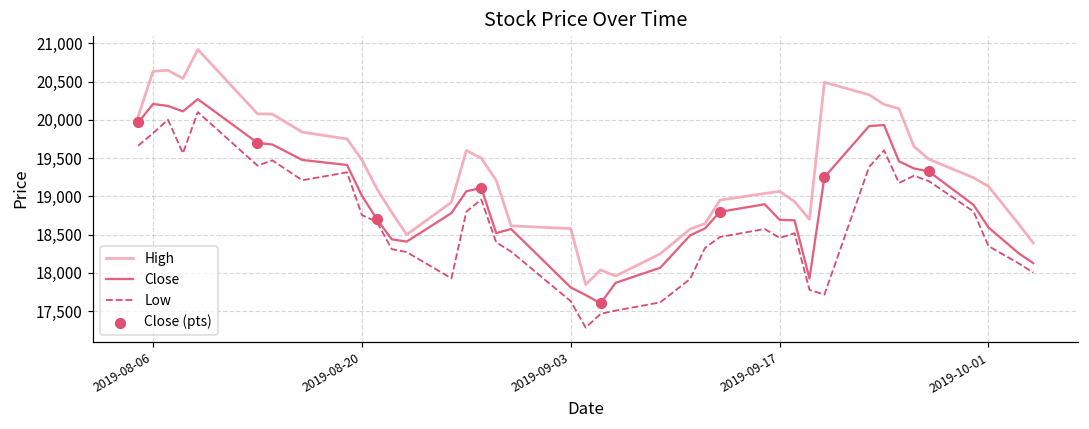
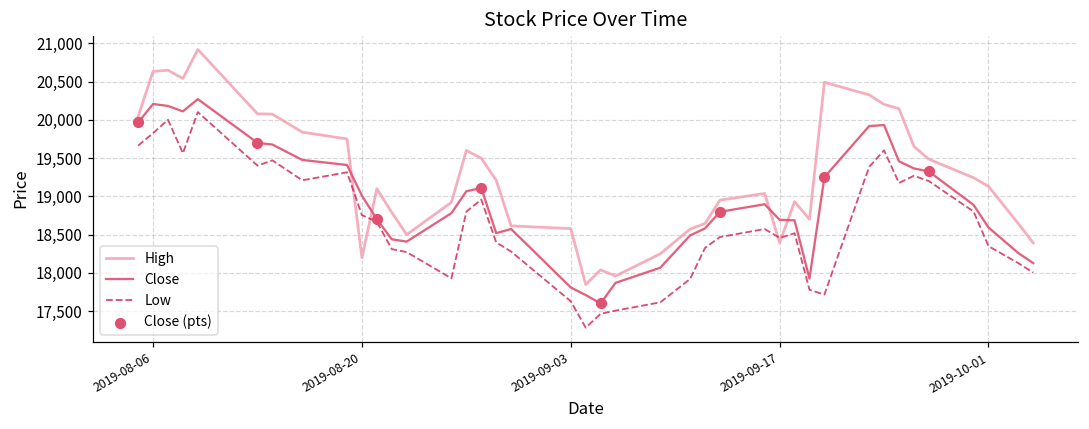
High, 2019-08-20: 19,500 -> 18,200
High, 2019-09-17: 19,100 -> 18,400
